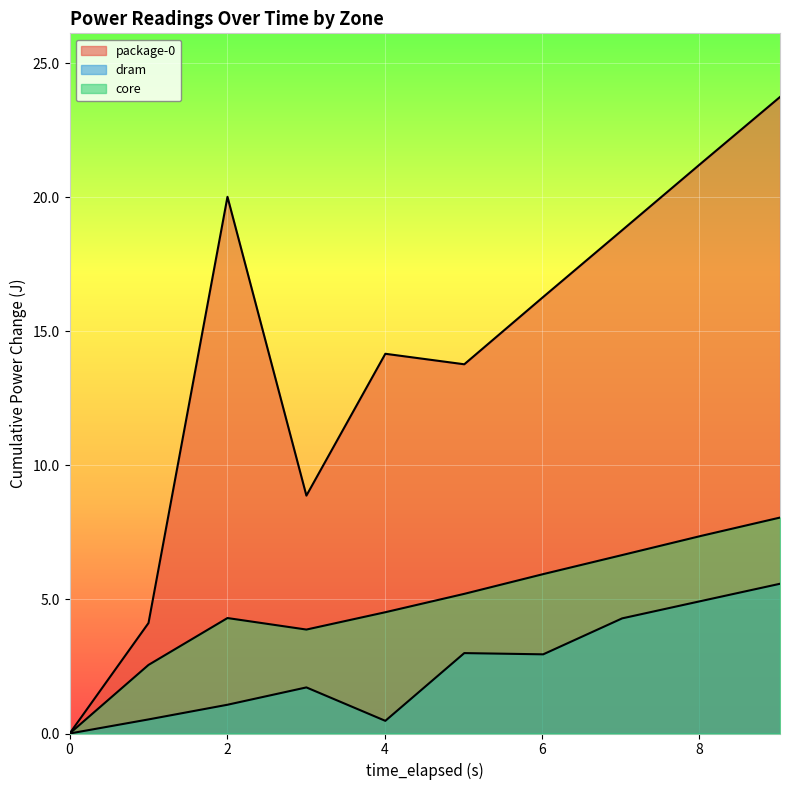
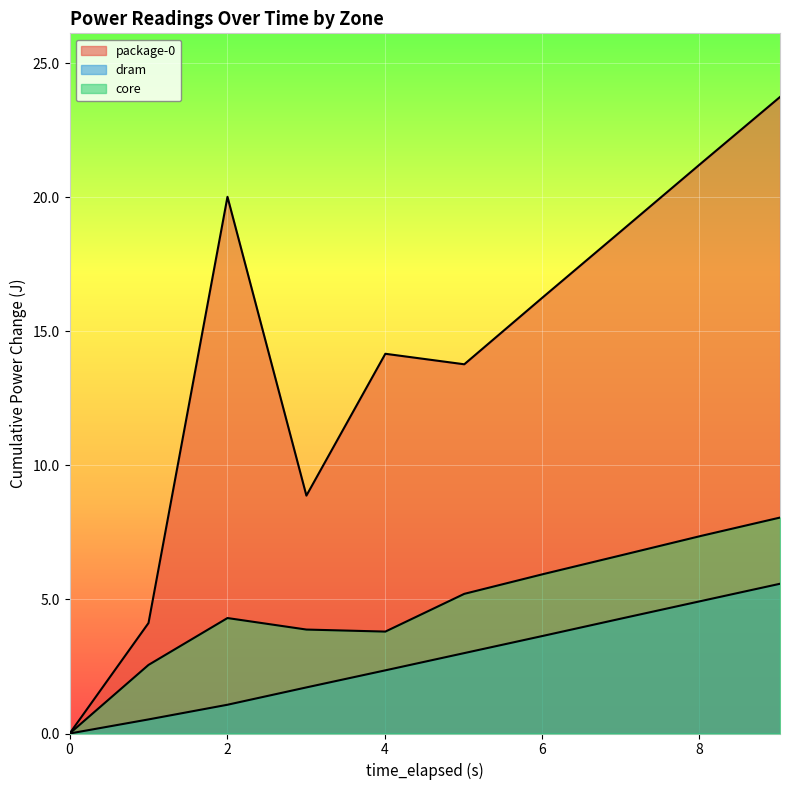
dram, 4: 0.5 -> 2.4
core, 4: 4.5 -> 3.8
dram, 6: 3.0 -> 3.6
